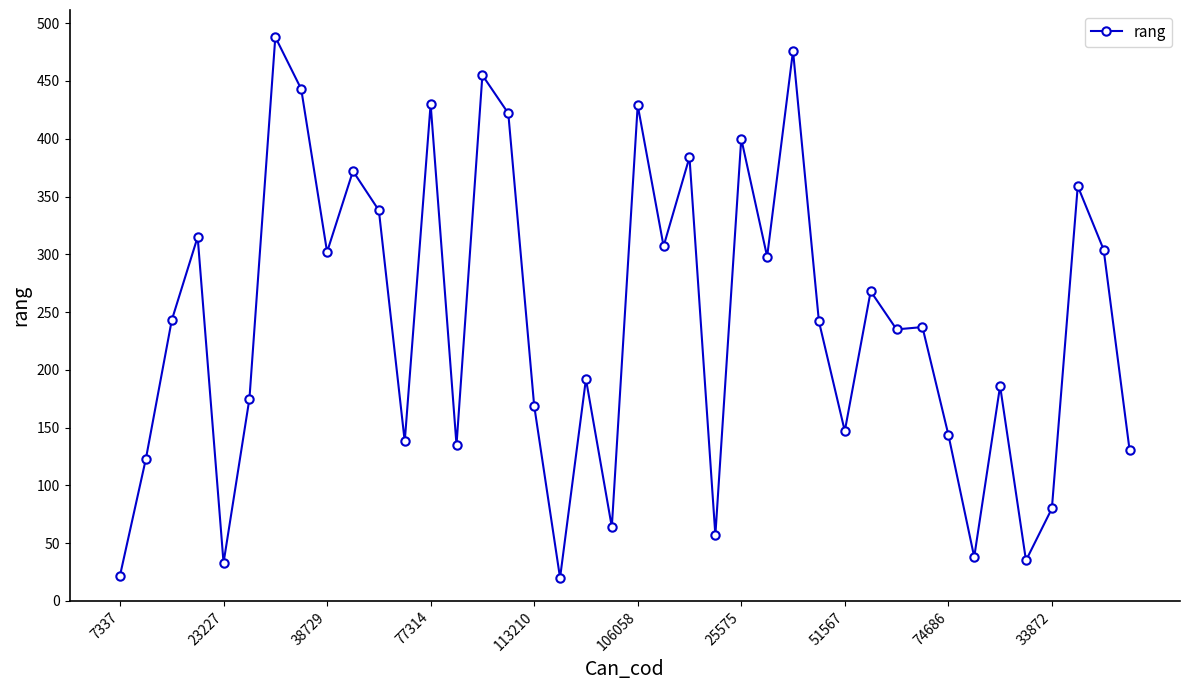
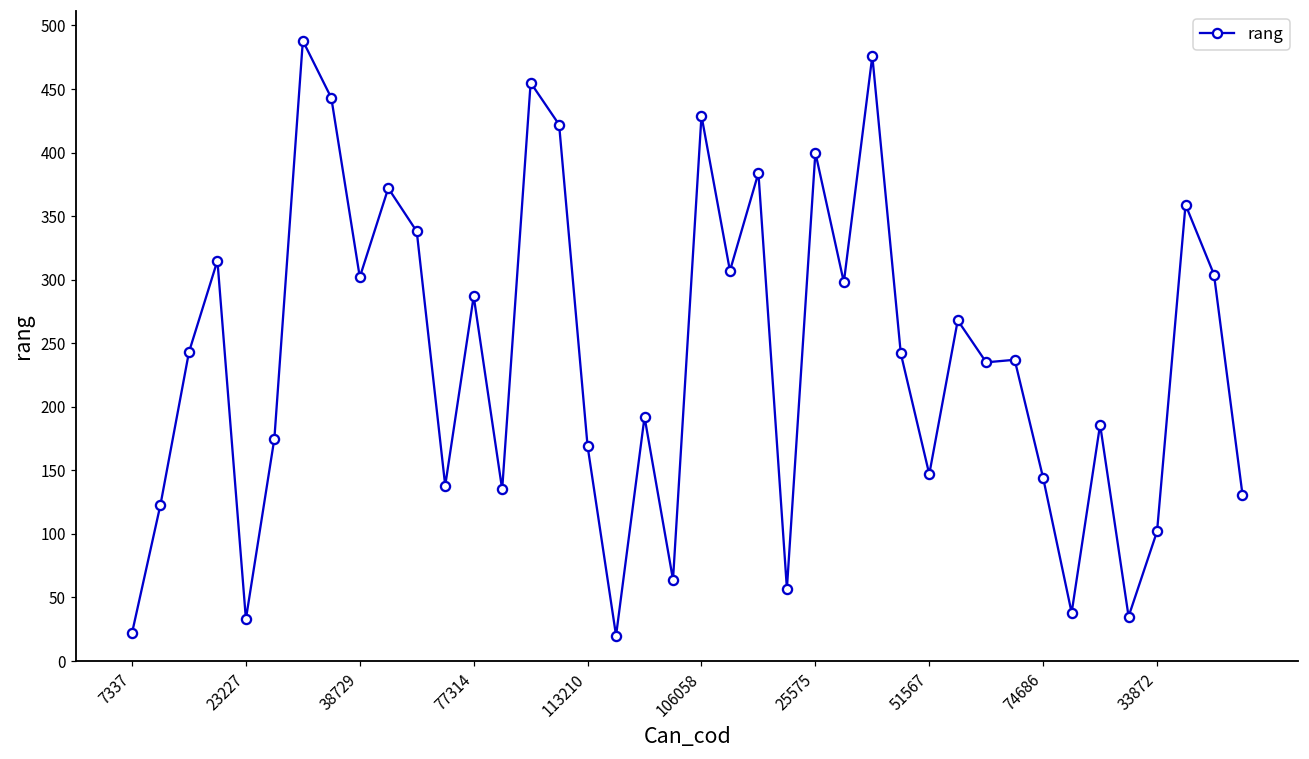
77314: 430 -> 287
33872: 80 -> 102
